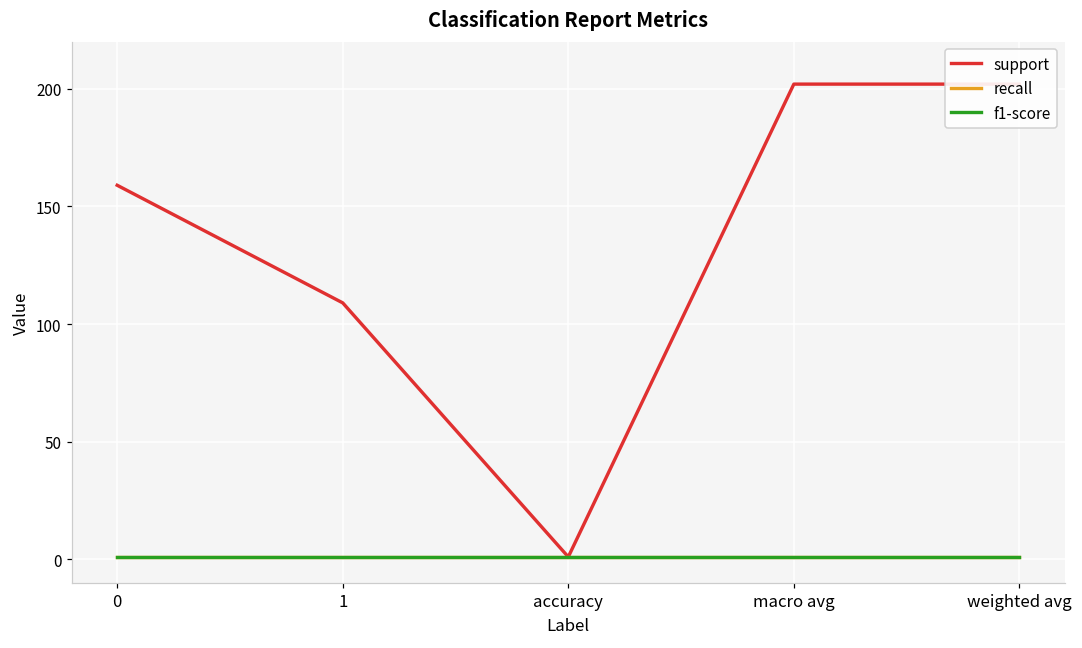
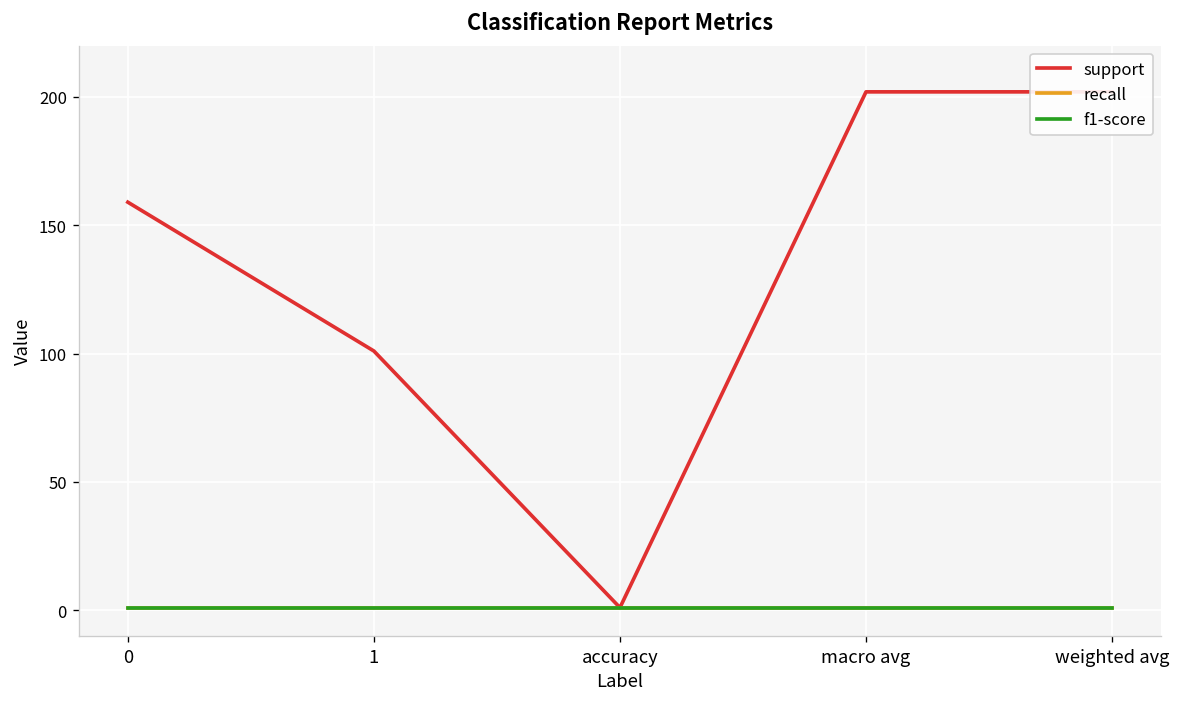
support, 1: 109 -> 101
